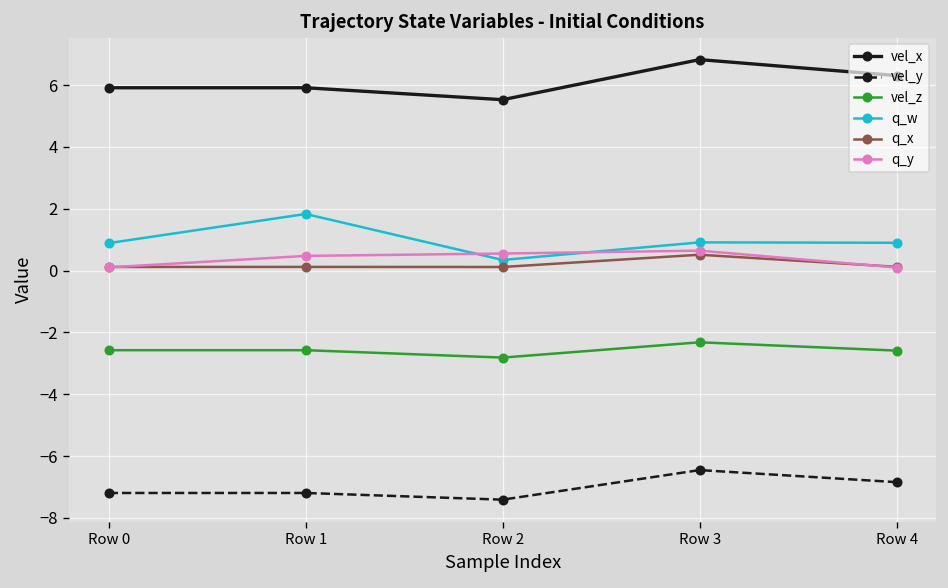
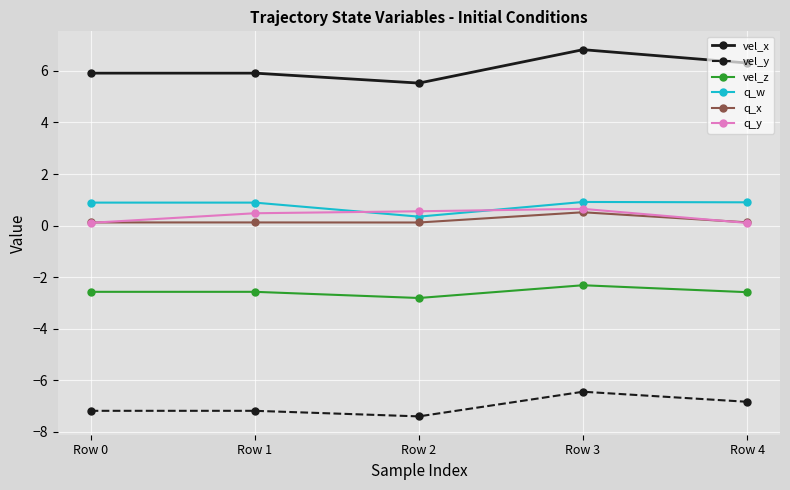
q_w, Row 1: 1.8 -> 0.9
